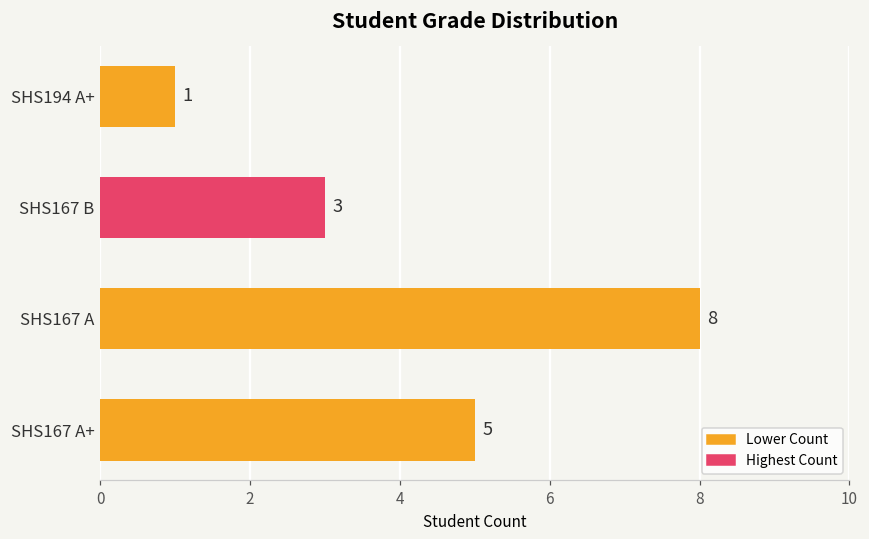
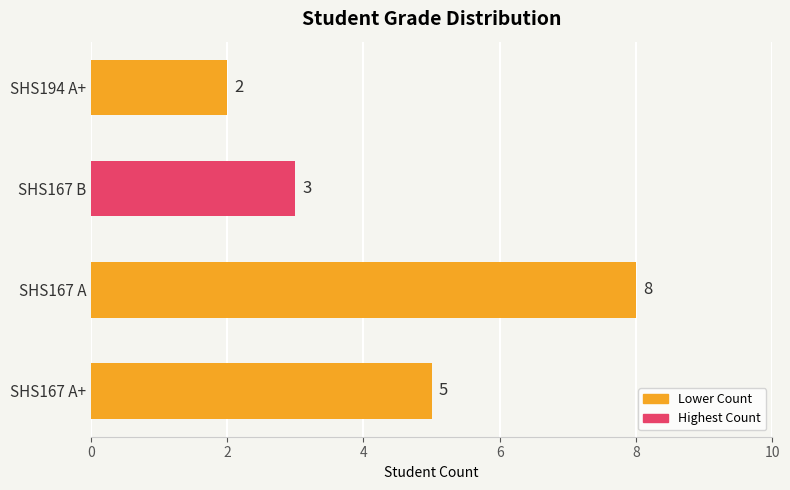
SHS194 A+: 1 -> 2
